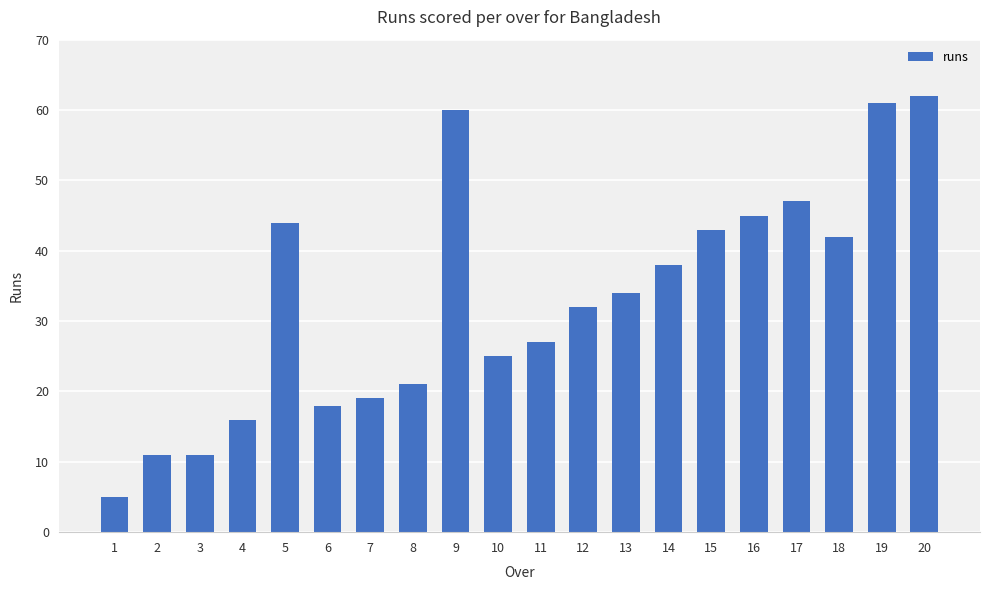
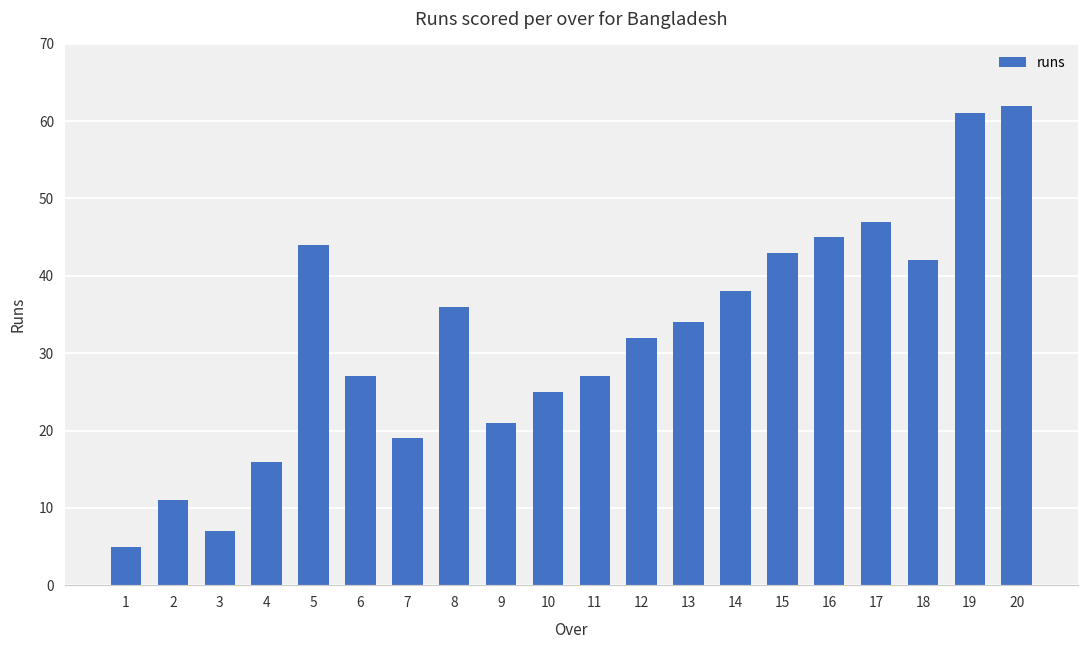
3: 11 -> 7
6: 18 -> 27
8: 21 -> 36
9: 60 -> 21
